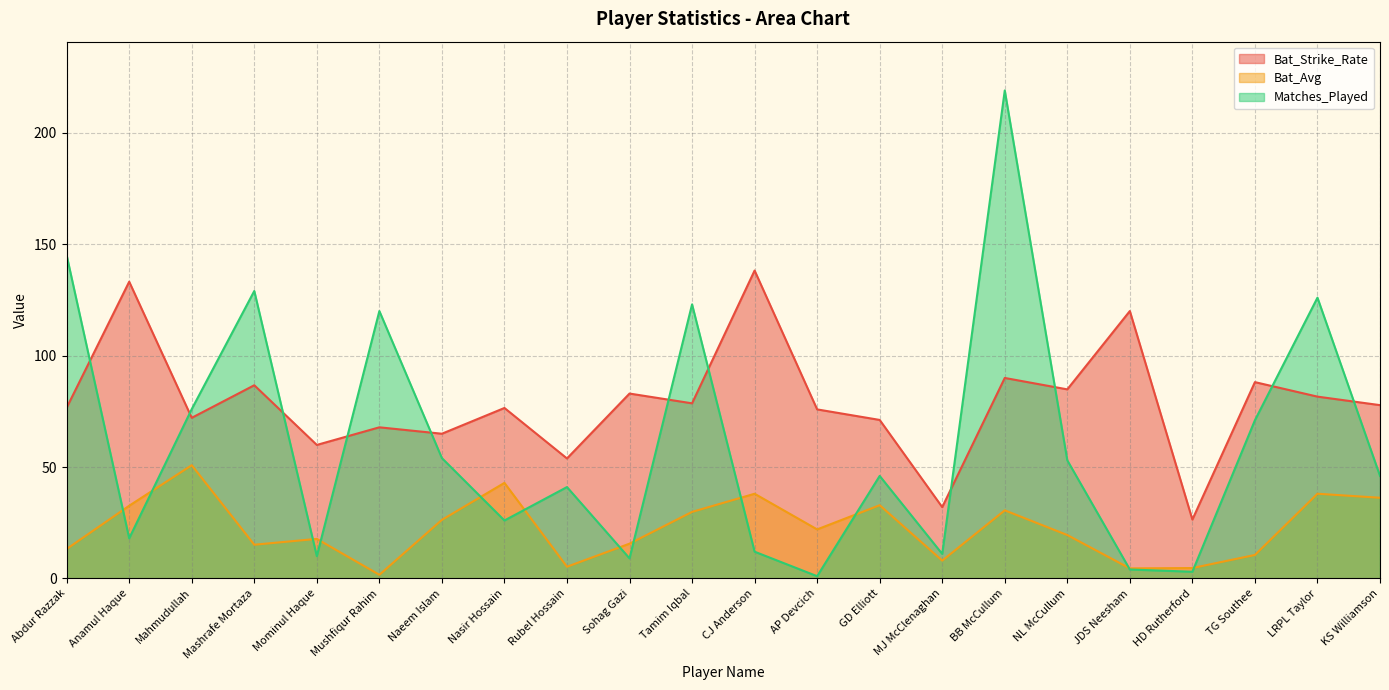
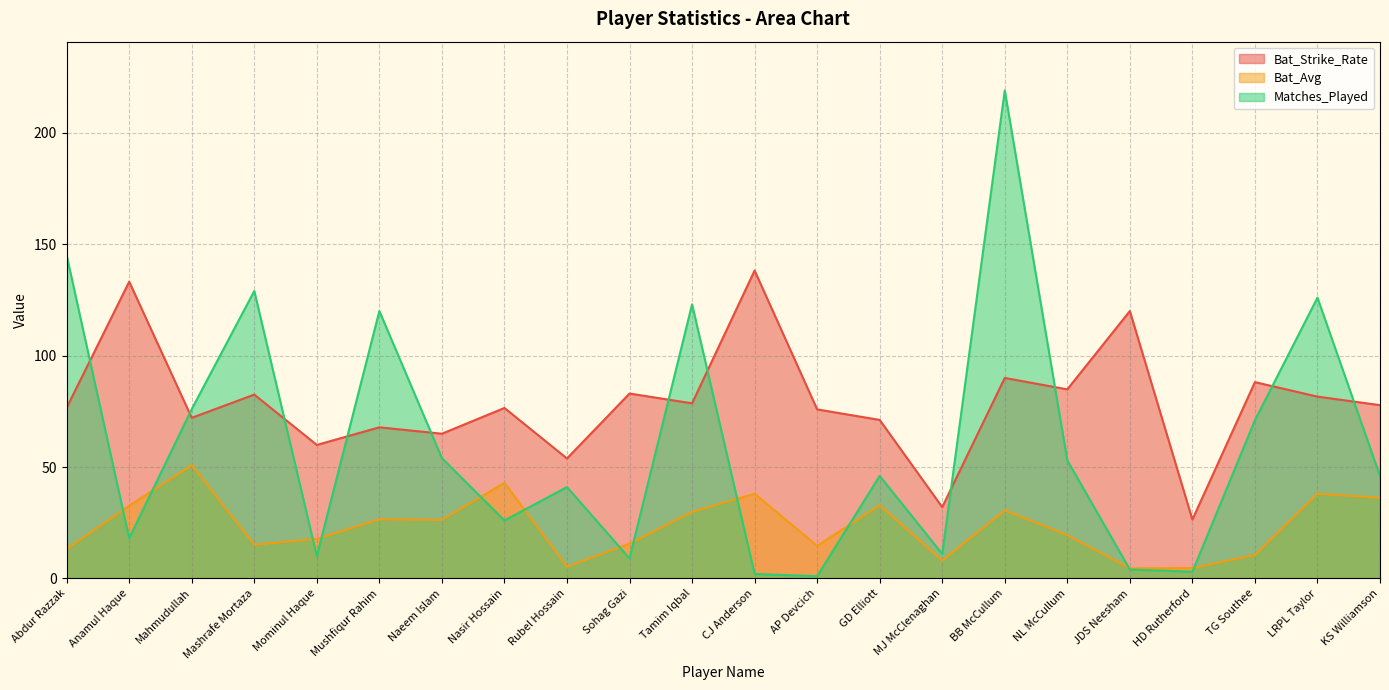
Bat_Strike_Rate, Mashrafe Mortaza: 87 -> 83
Bat_Avg, Mushfiqur Rahim: 2 -> 27
Matches_Played, CJ Anderson: 12 -> 2
Bat_Avg, AP Devcich: 22 -> 15
